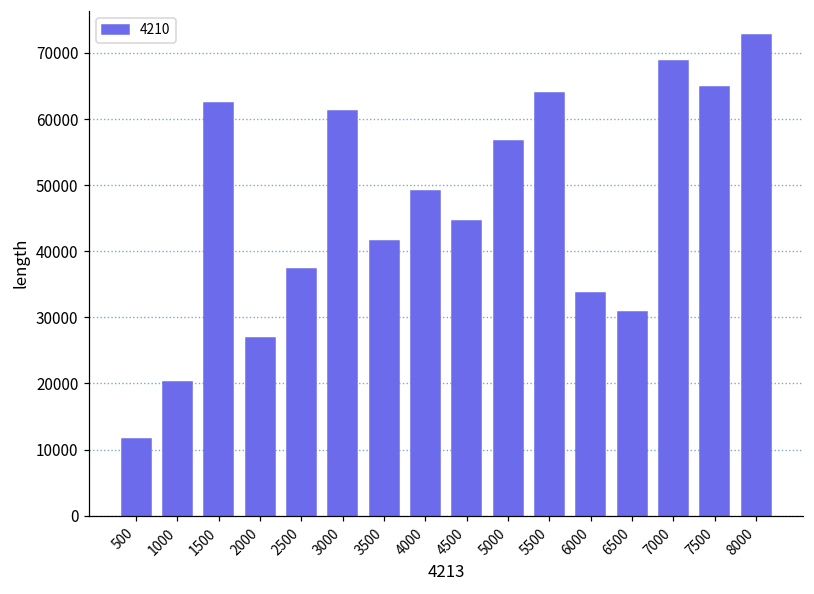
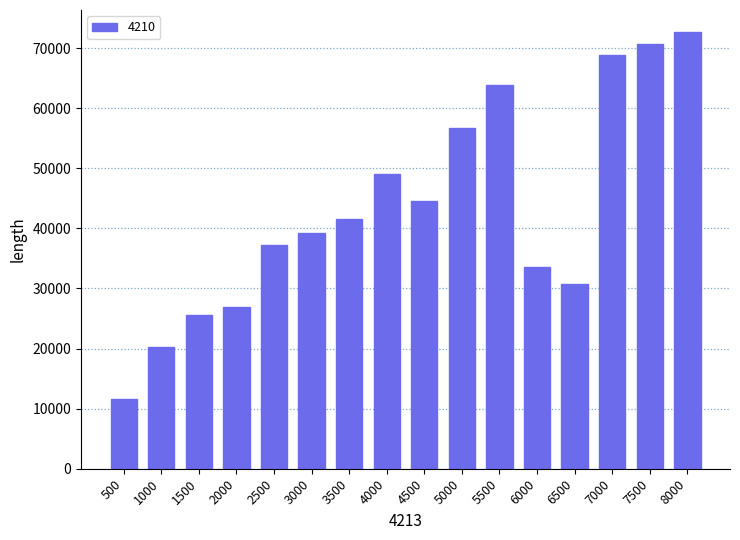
1500: 62000 -> 26000
3000: 61000 -> 39000
7500: 65000 -> 71000
